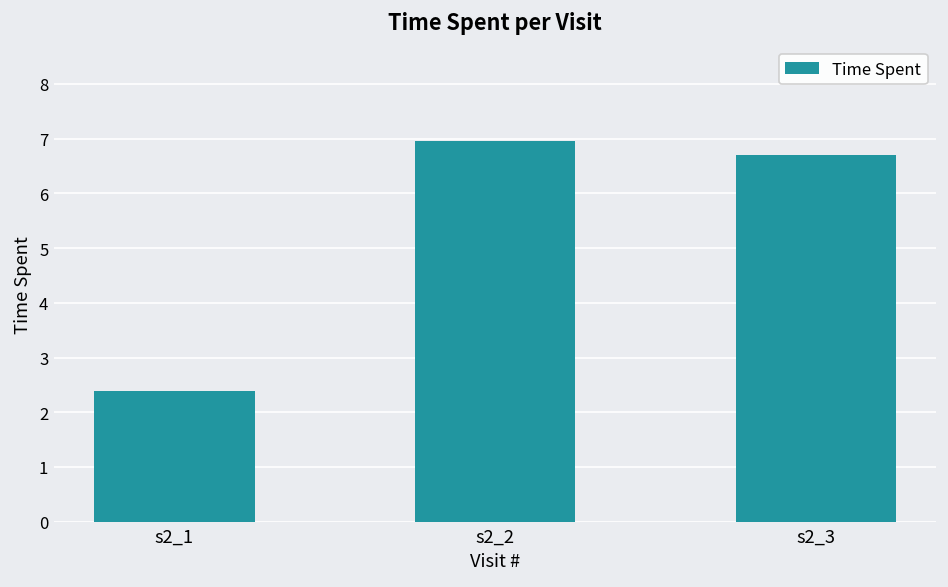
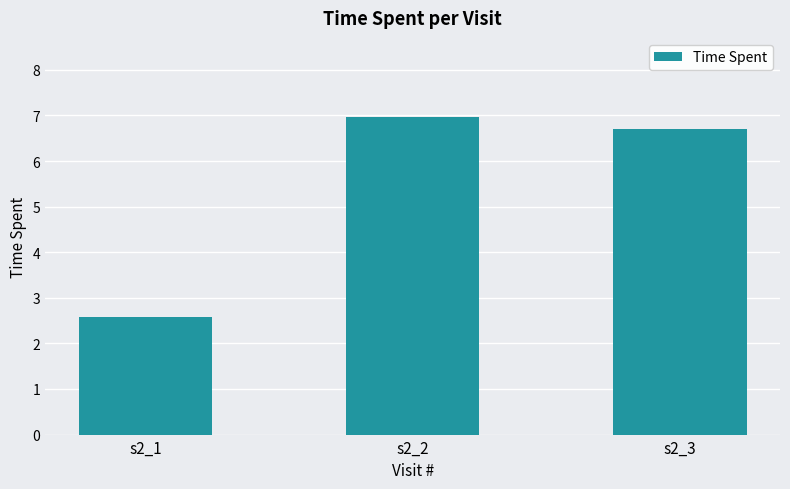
s2_1: 2.4 -> 2.6
